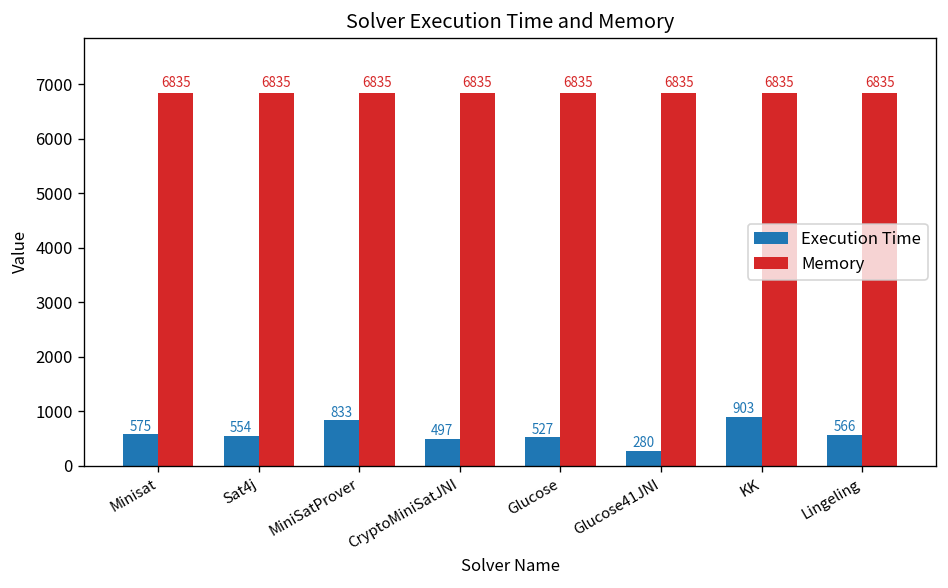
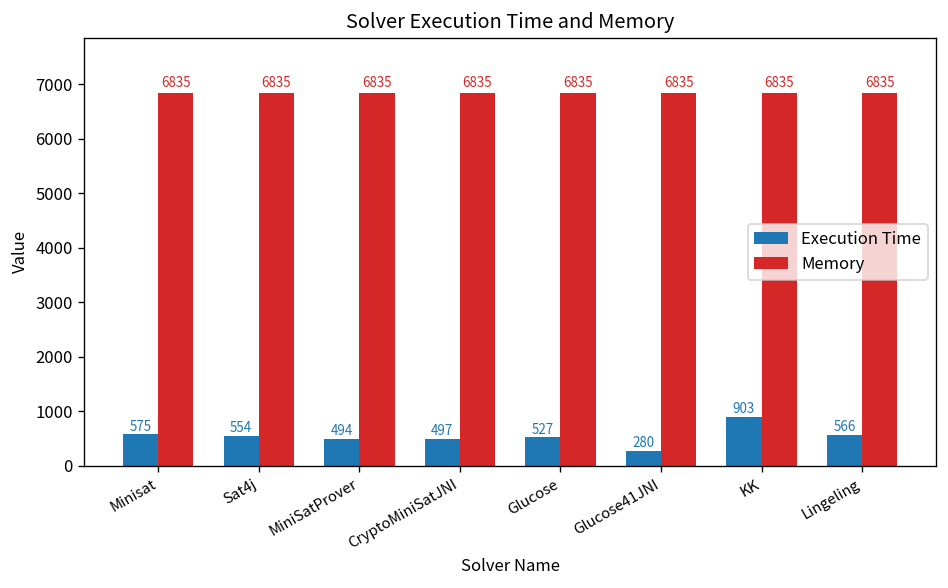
Execution Time, MiniSatProver: 833 -> 494
